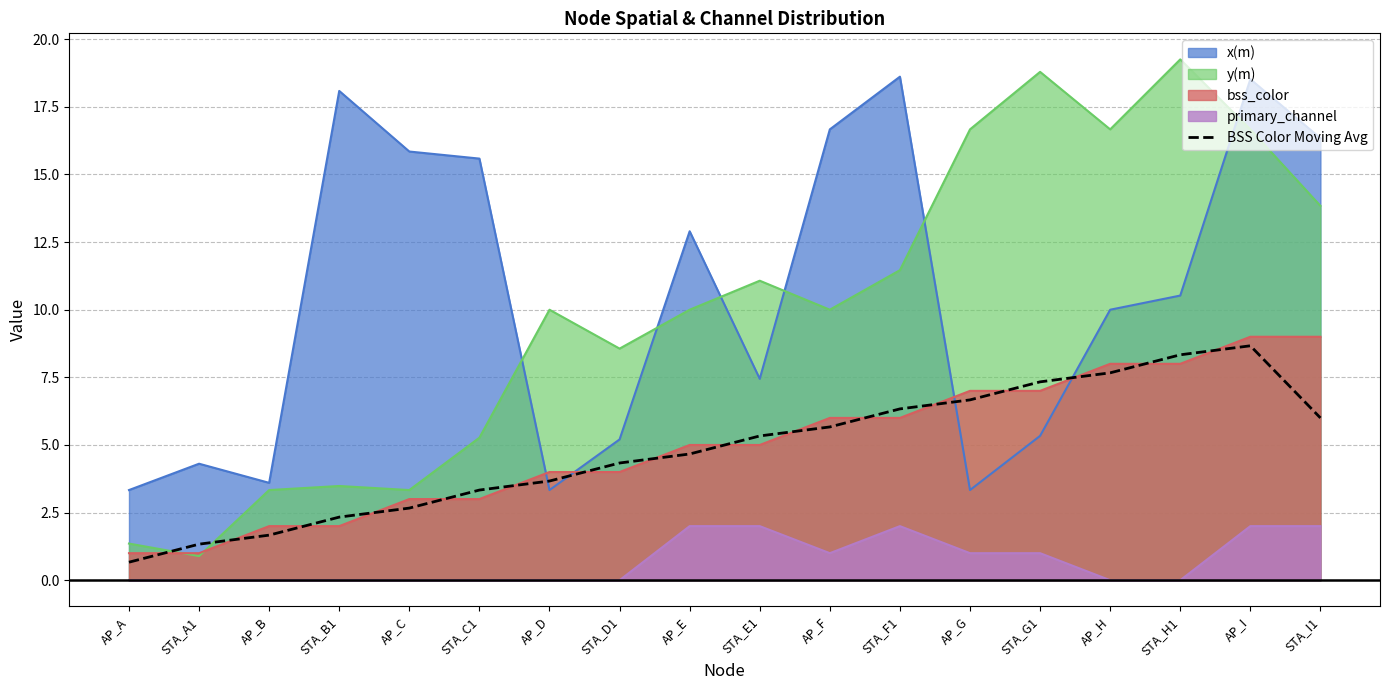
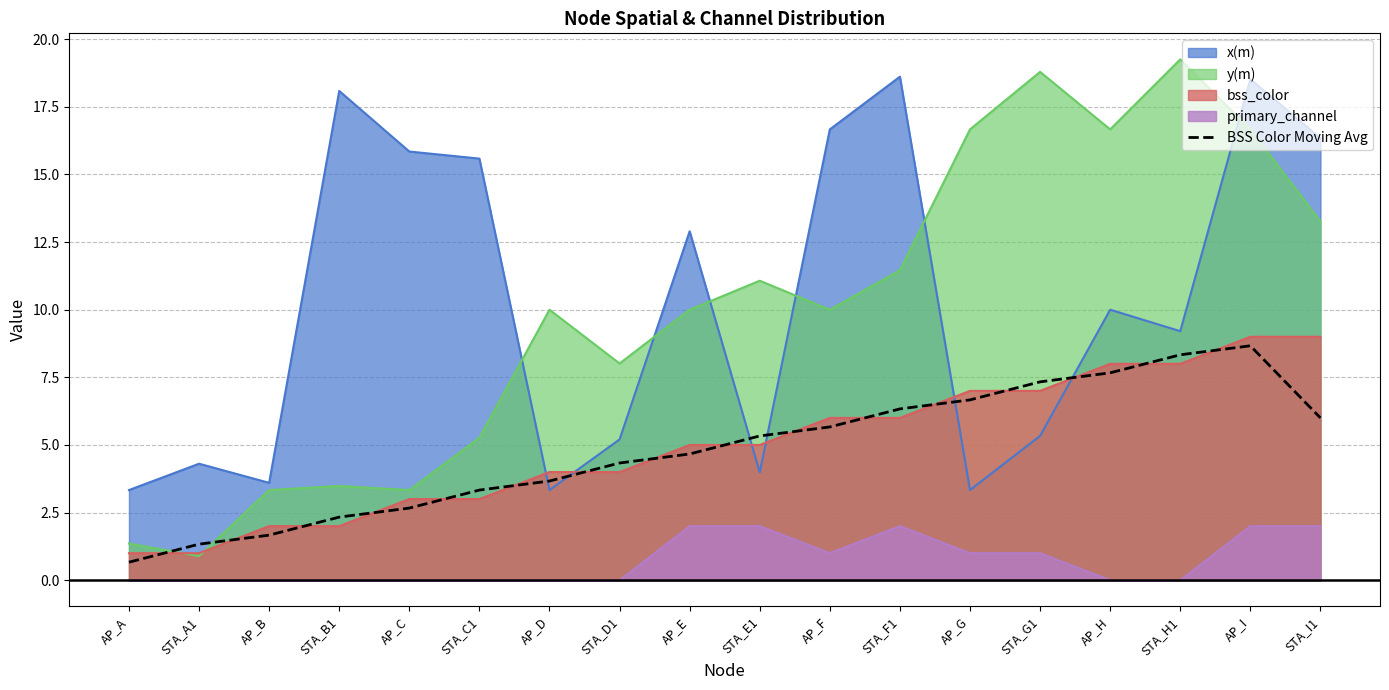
y(m), STA_D1: 8.6 -> 8.0
x(m), STA_E1: 7.4 -> 4.0
x(m), STA_H1: 10.5 -> 9.2
y(m), STA_I1: 13.8 -> 13.3
